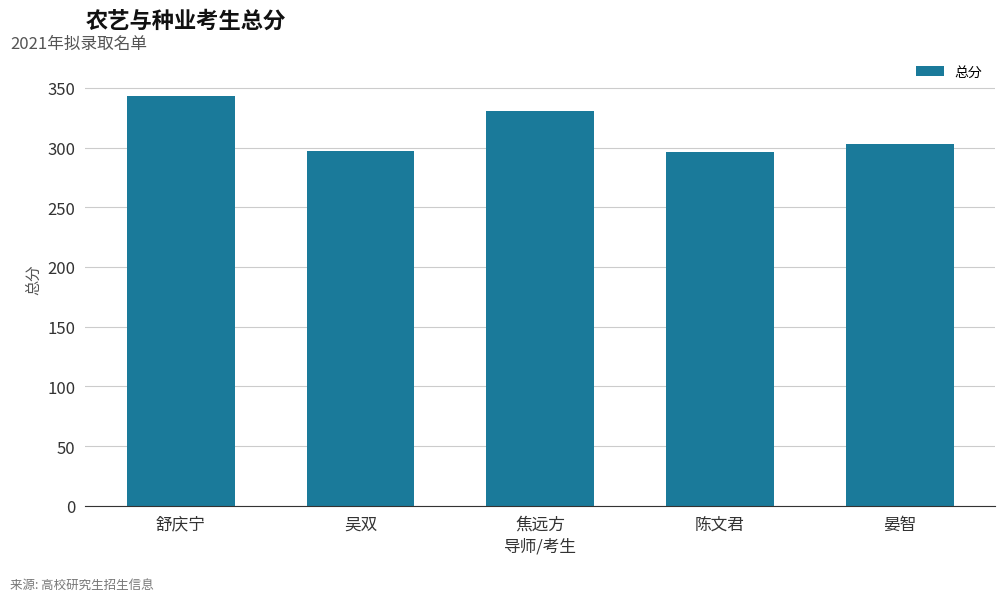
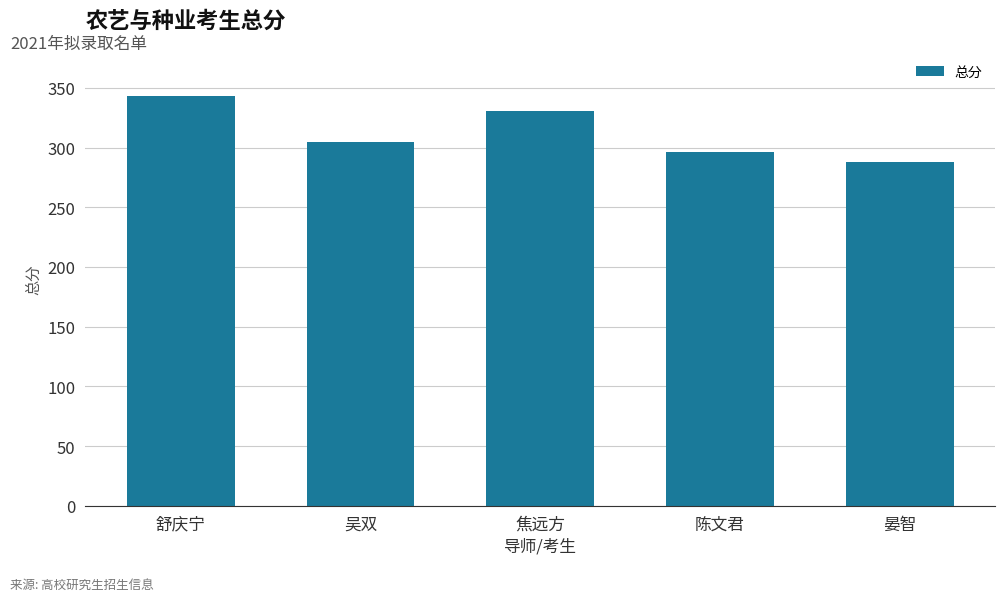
吴双: 297 -> 305
晏智: 303 -> 288
